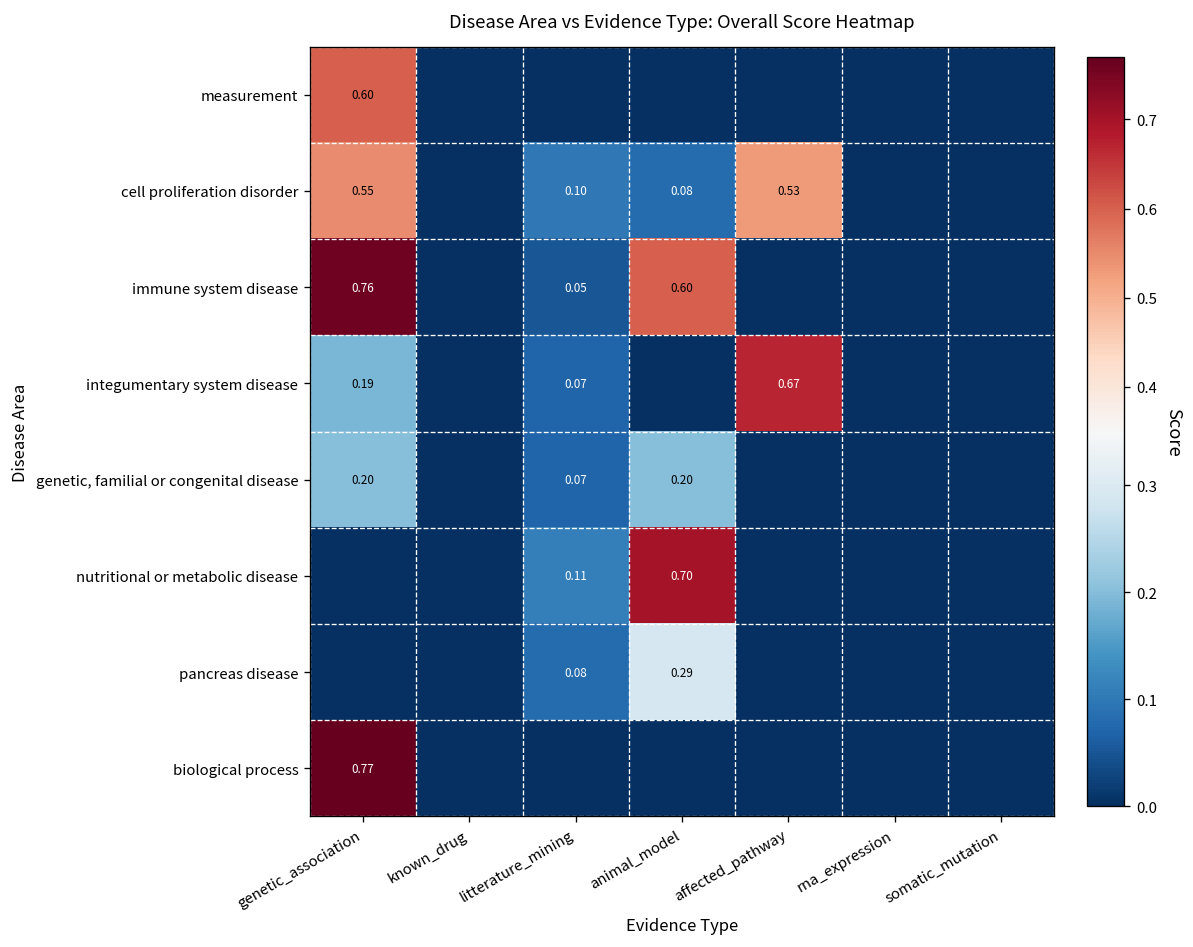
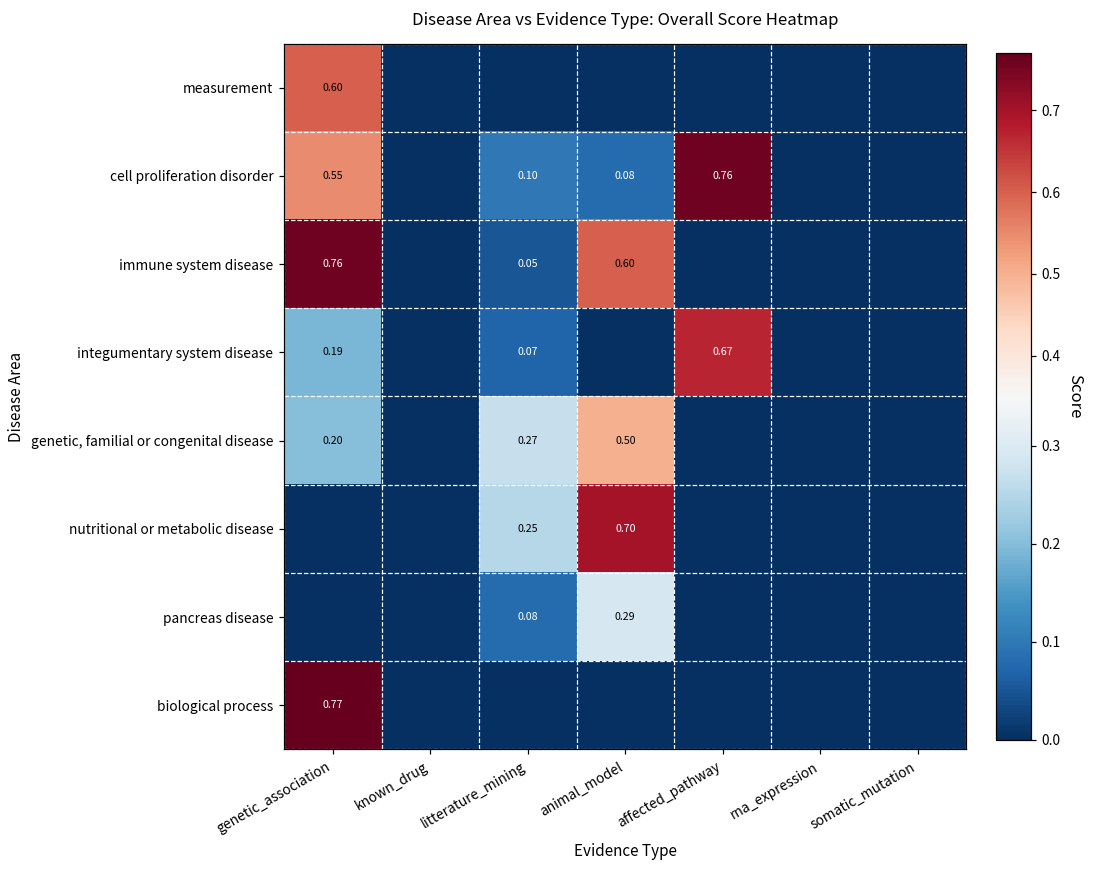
cell proliferation disorder, affected_pathway: 0.53 -> 0.76
genetic, familial or congenital disease, litterature_mining: 0.07 -> 0.27
genetic, familial or congenital disease, animal_model: 0.20 -> 0.50
nutritional or metabolic disease, litterature_mining: 0.11 -> 0.25
